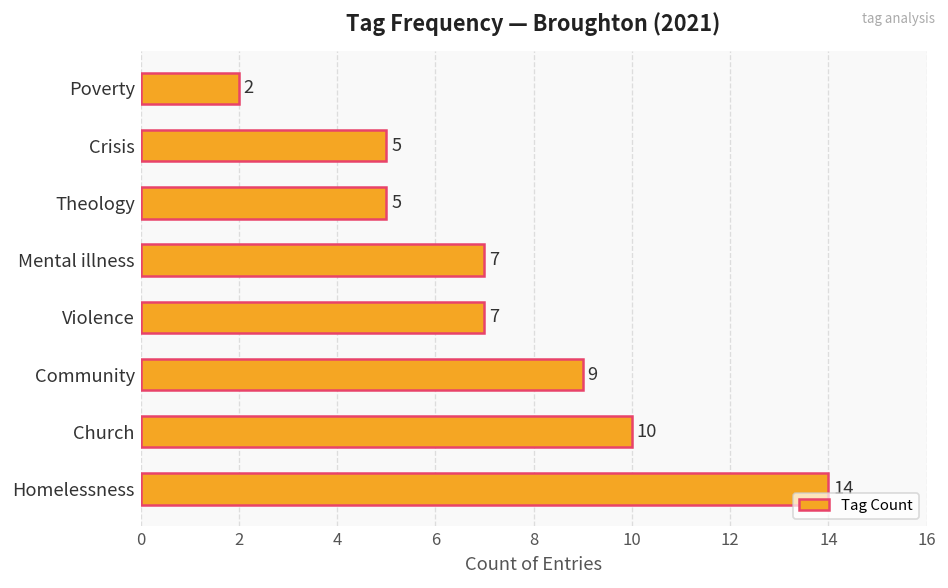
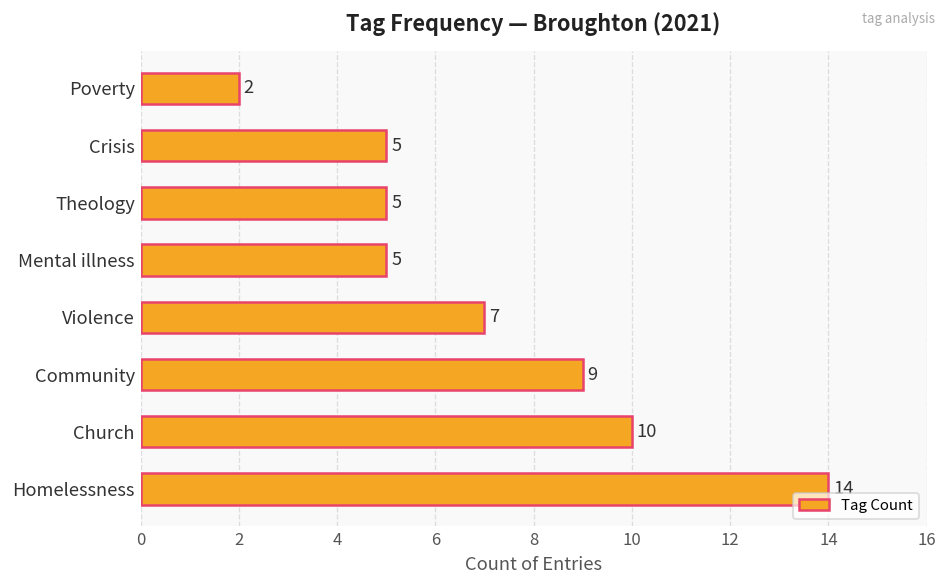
Mental illness: 7 -> 5
